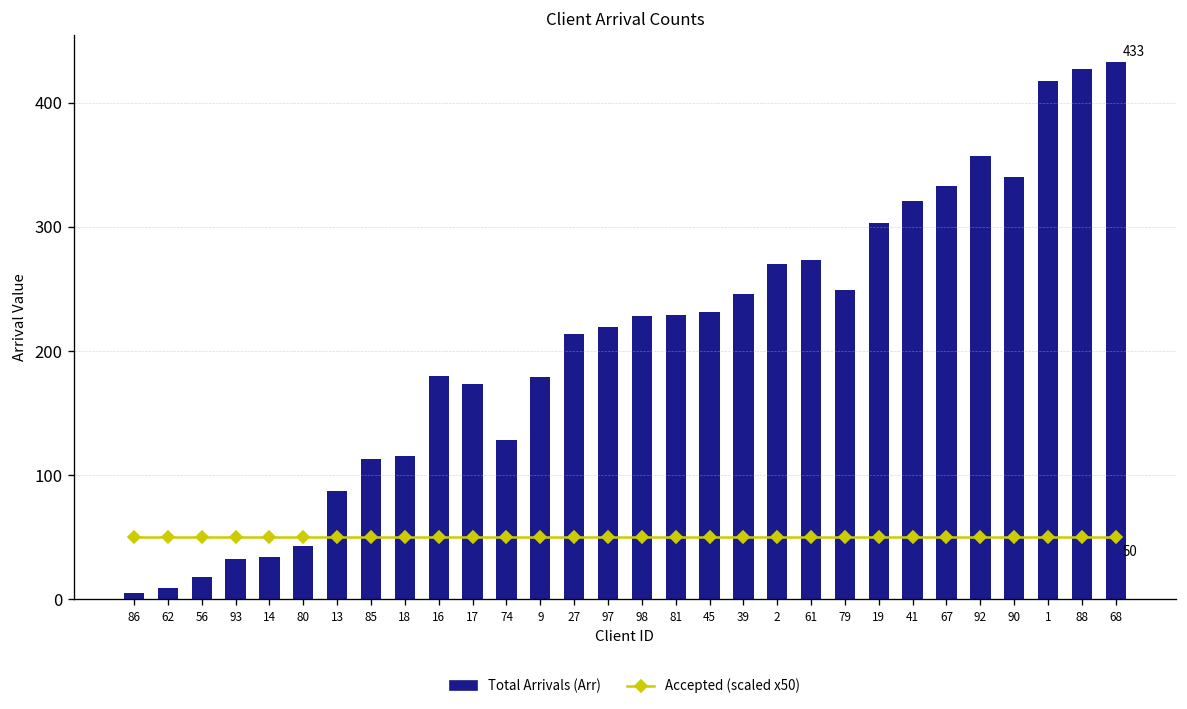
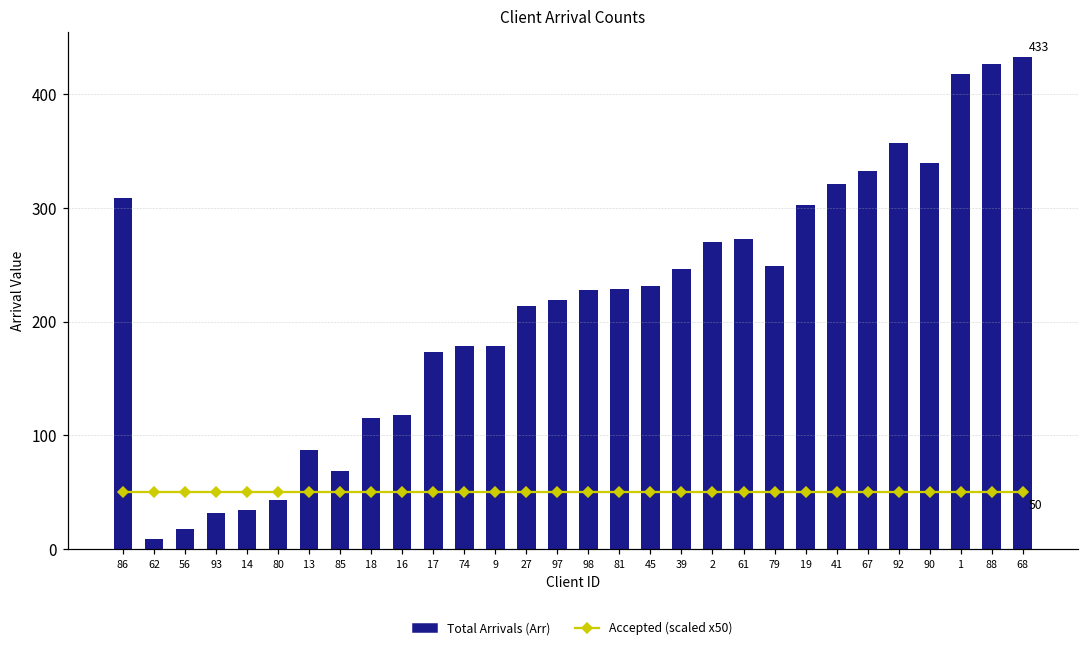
Total Arrivals (Arr), 86: 5 -> 309
Total Arrivals (Arr), 85: 113 -> 69
Total Arrivals (Arr), 16: 180 -> 118
Total Arrivals (Arr), 74: 128 -> 179
